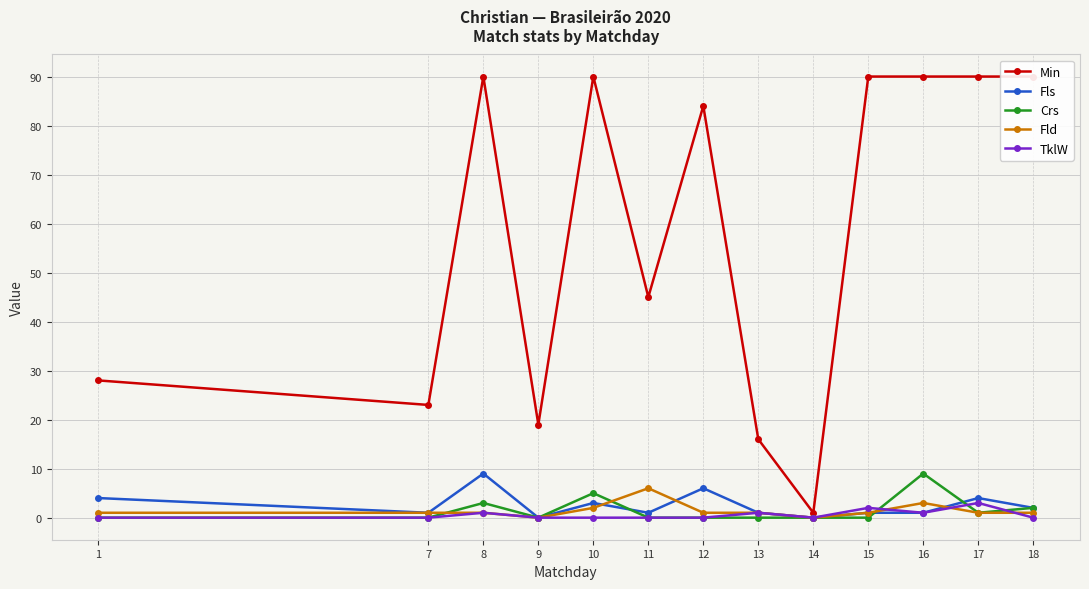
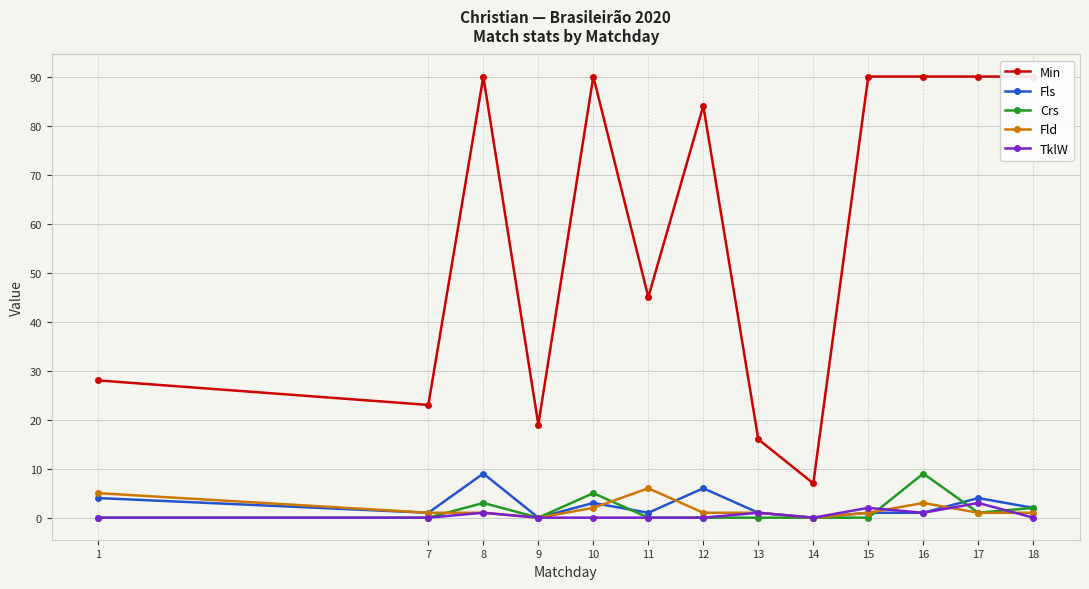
Fld, 1: 1 -> 5
Min, 14: 1 -> 7
